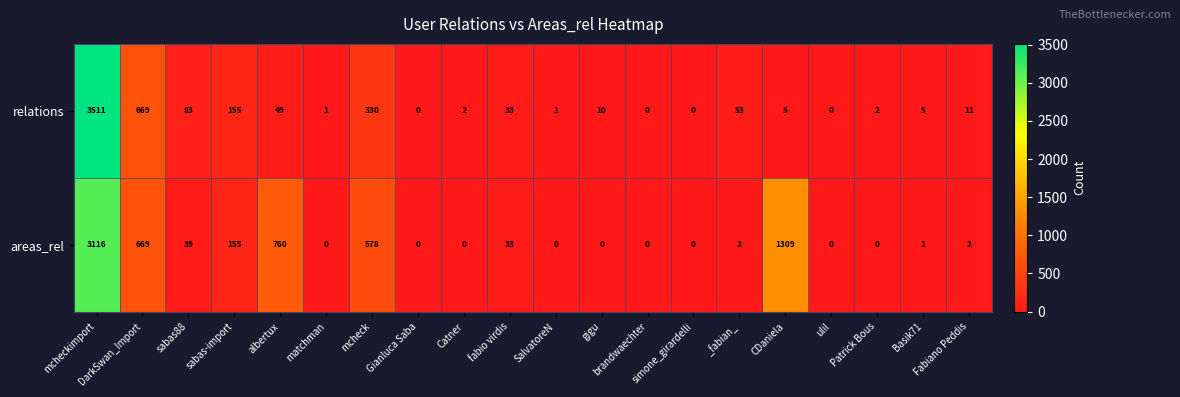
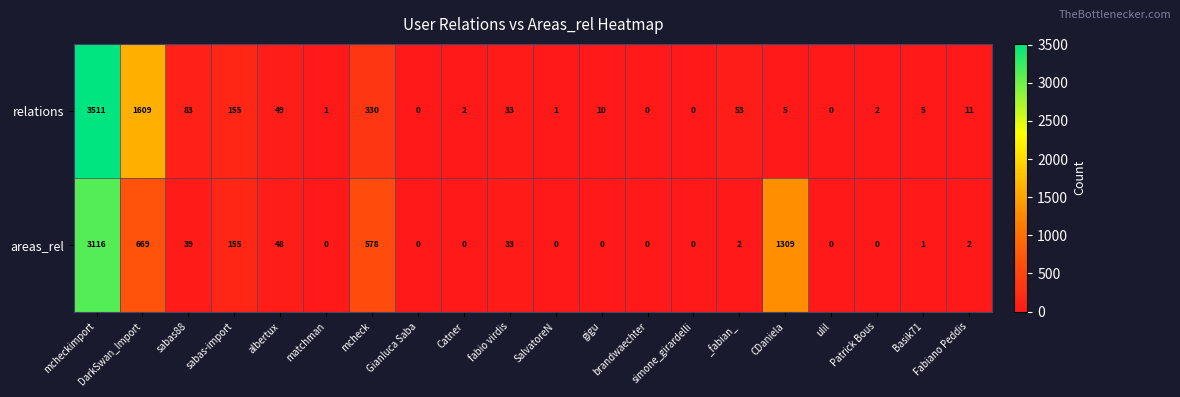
relations, DarkSwan_Import: 669 -> 1609
areas_rel, albertux: 760 -> 48
